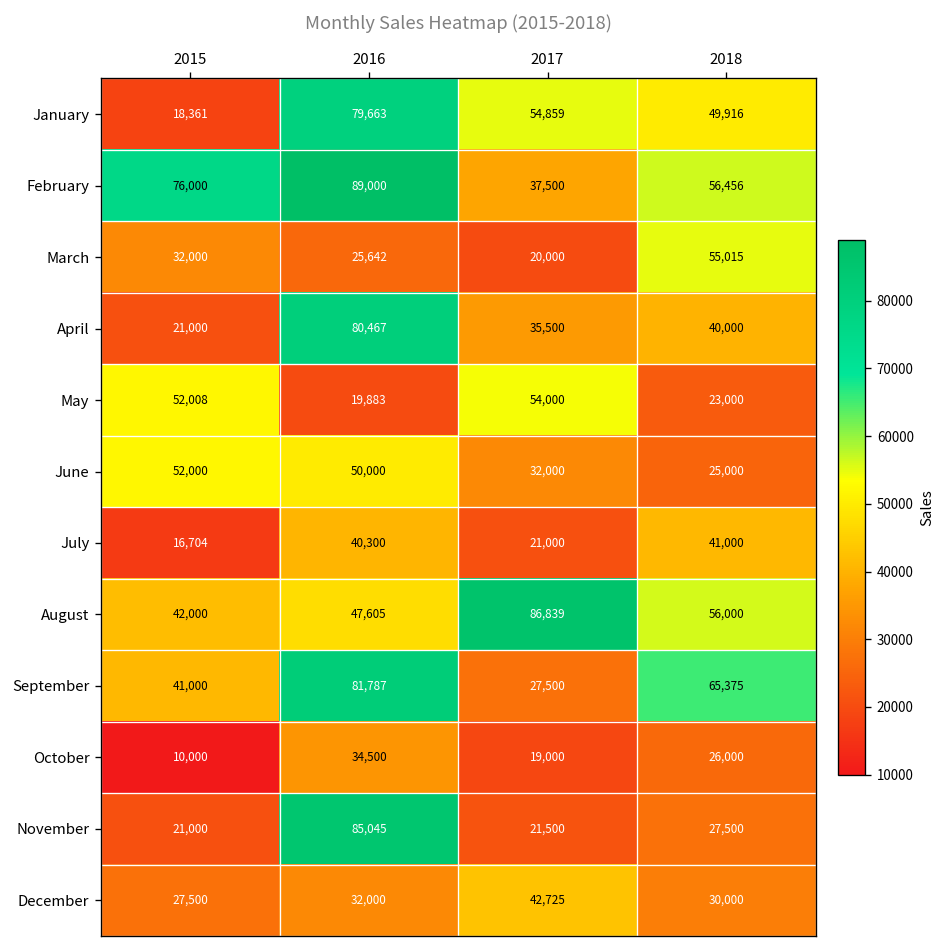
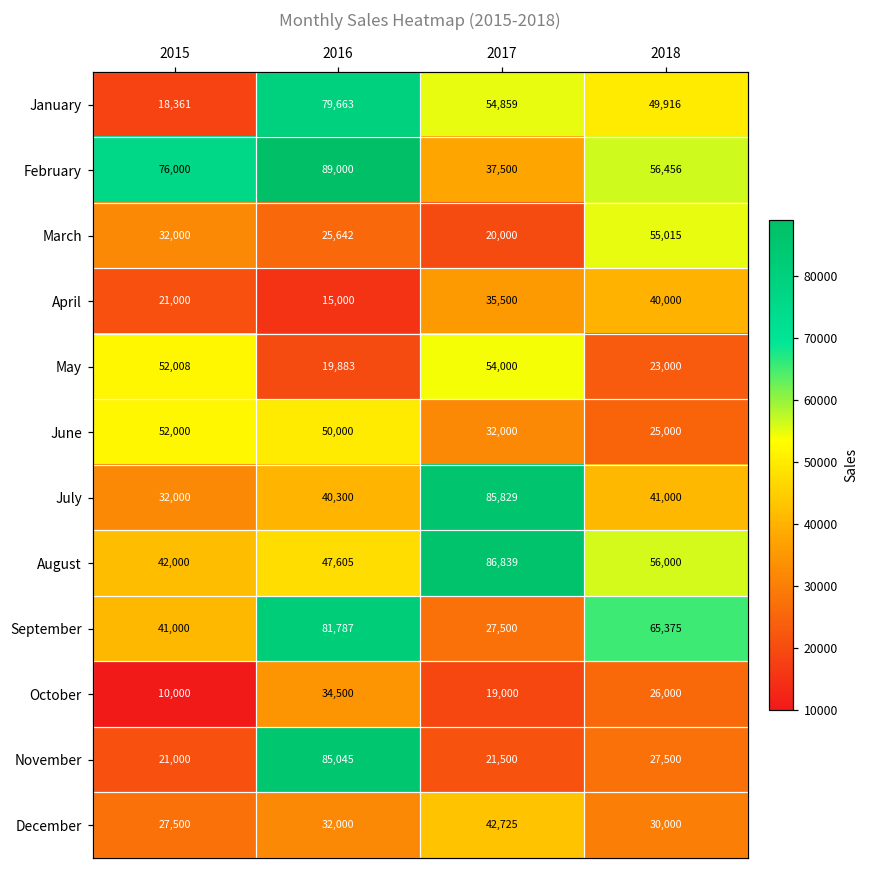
April, 2016: 80,467 -> 15,000
July, 2015: 16,704 -> 32,000
July, 2017: 21,000 -> 85,829
